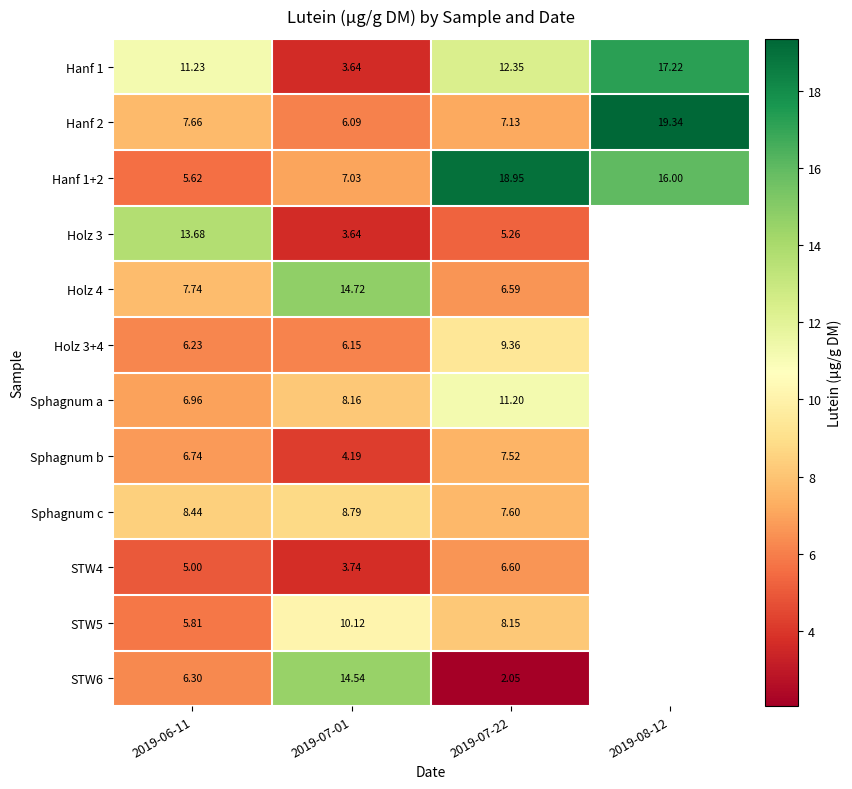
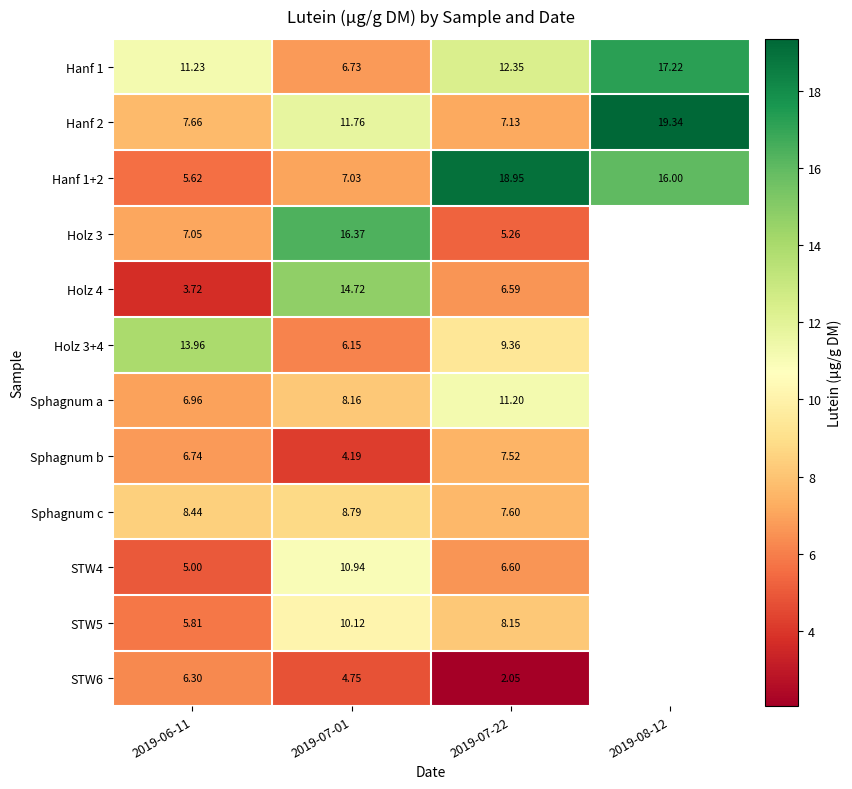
Hanf 1, 2019-07-01: 3.64 -> 6.73
Hanf 2, 2019-07-01: 6.09 -> 11.76
Holz 3, 2019-06-11: 13.68 -> 7.05
Holz 3, 2019-07-01: 3.64 -> 16.37
Holz 4, 2019-06-11: 7.74 -> 3.72
Holz 3+4, 2019-06-11: 6.23 -> 13.96
STW4, 2019-07-01: 3.74 -> 10.94
STW6, 2019-07-01: 14.54 -> 4.75
